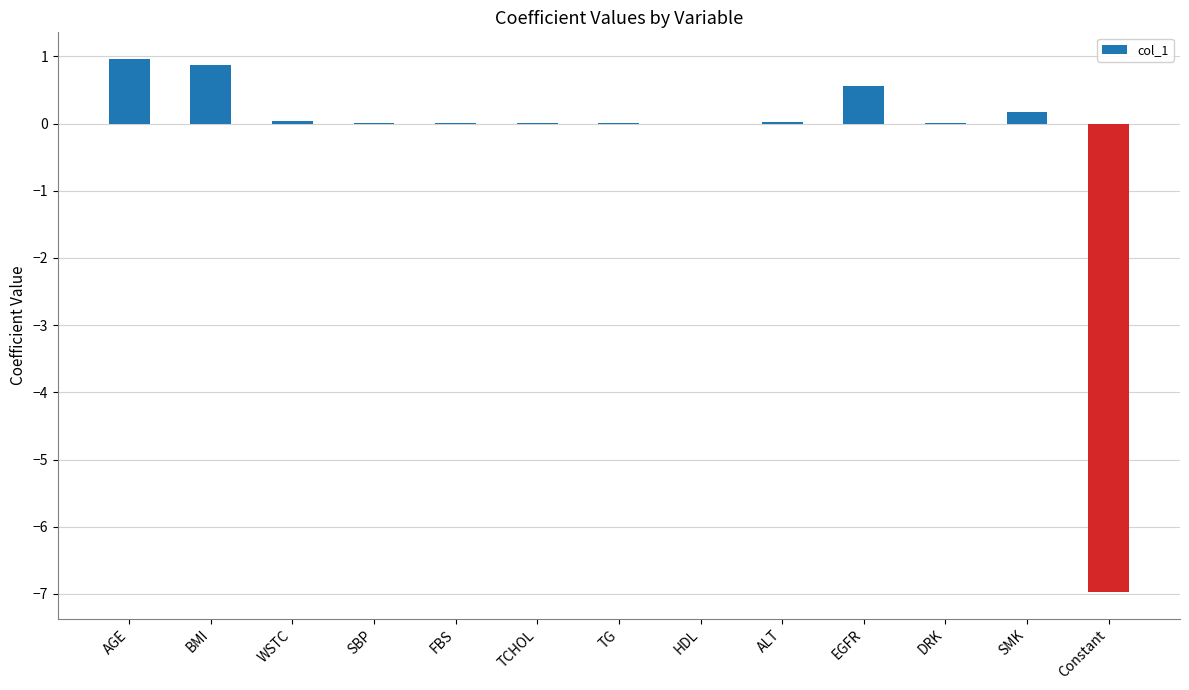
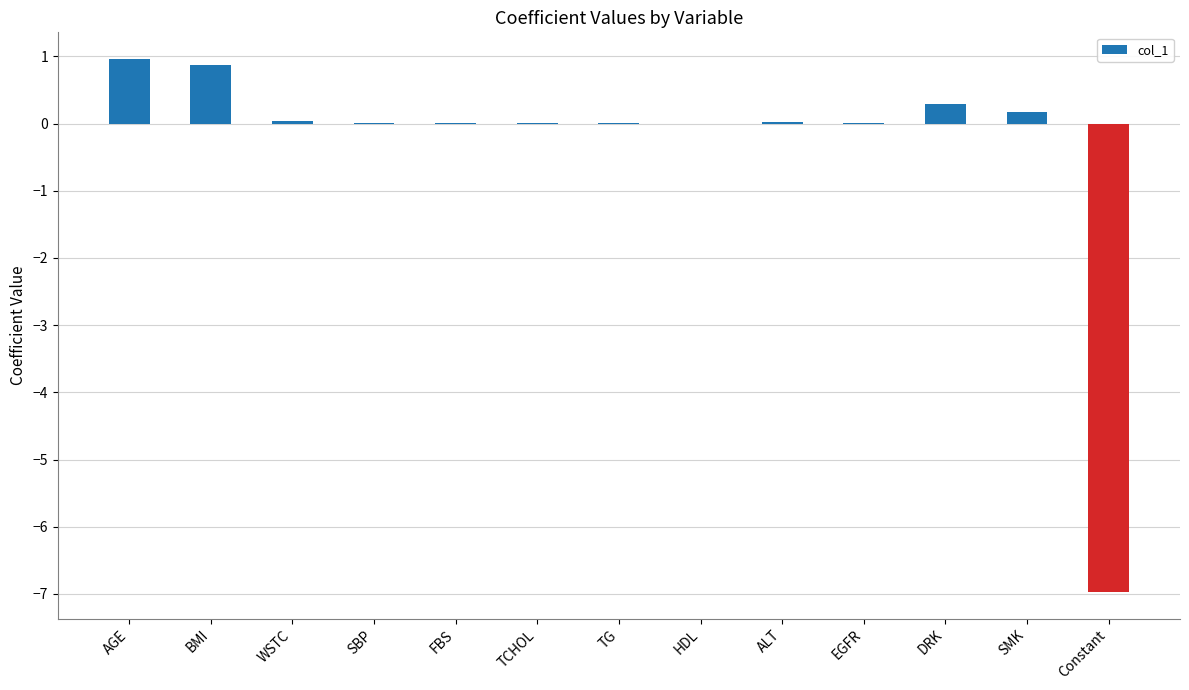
EGFR: 0.6 -> 0.0
DRK: 0.0 -> 0.3
